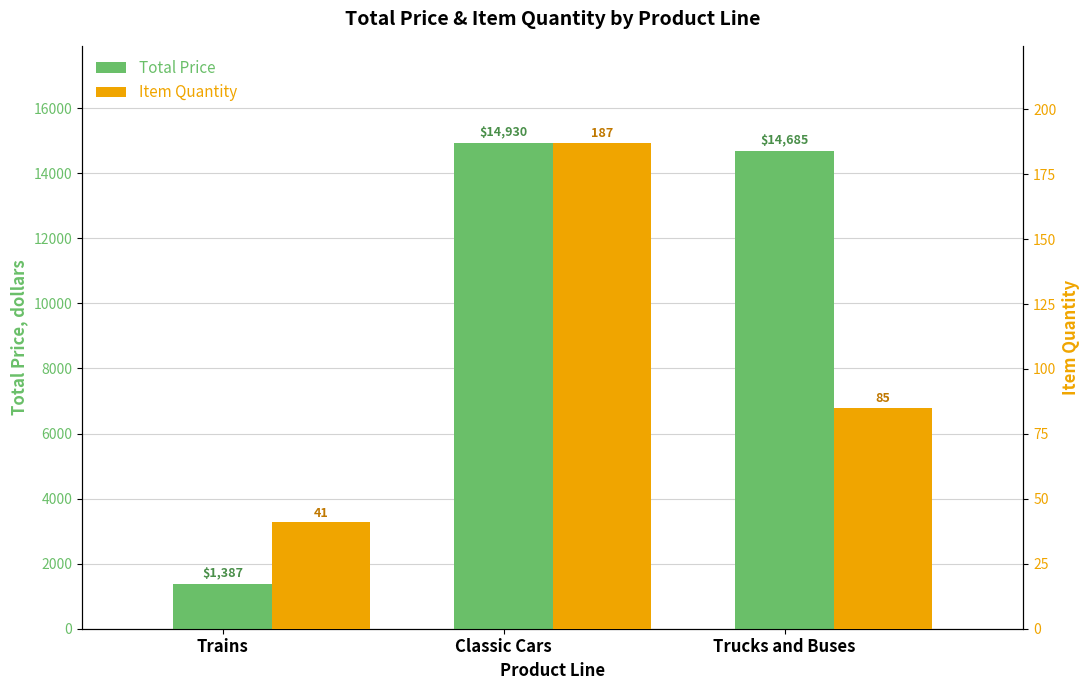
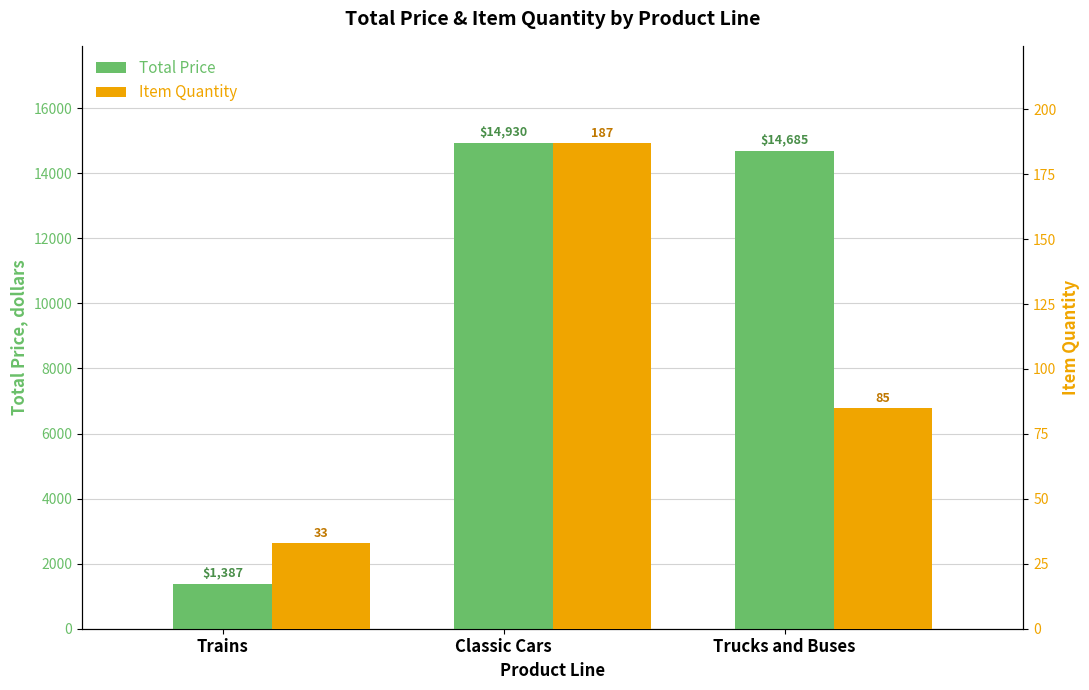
Item Quantity, Trains: 41 -> 33
